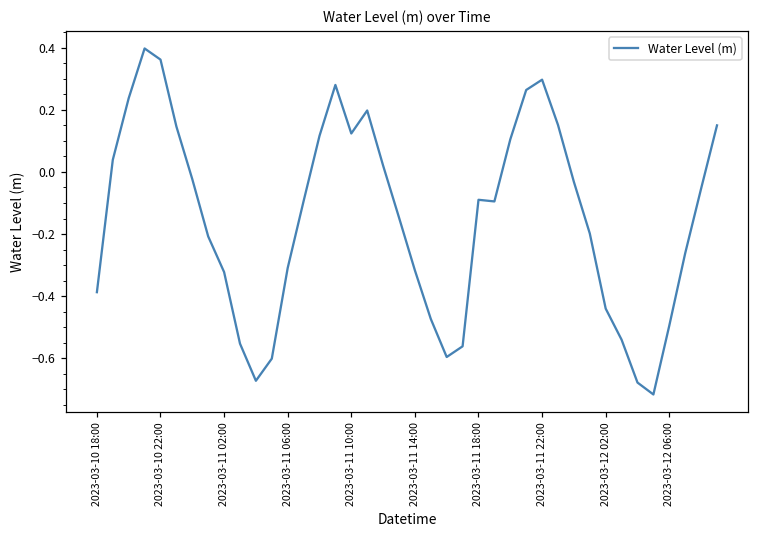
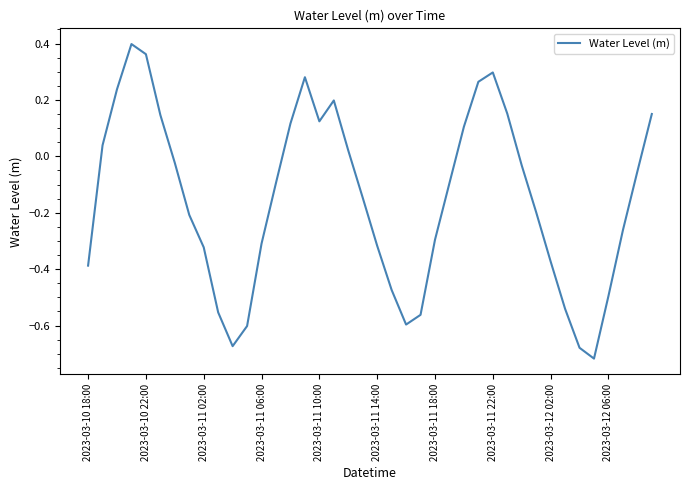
2023-03-11 18:00: -0.09 -> -0.30
2023-03-12 02:00: -0.44 -> -0.37
